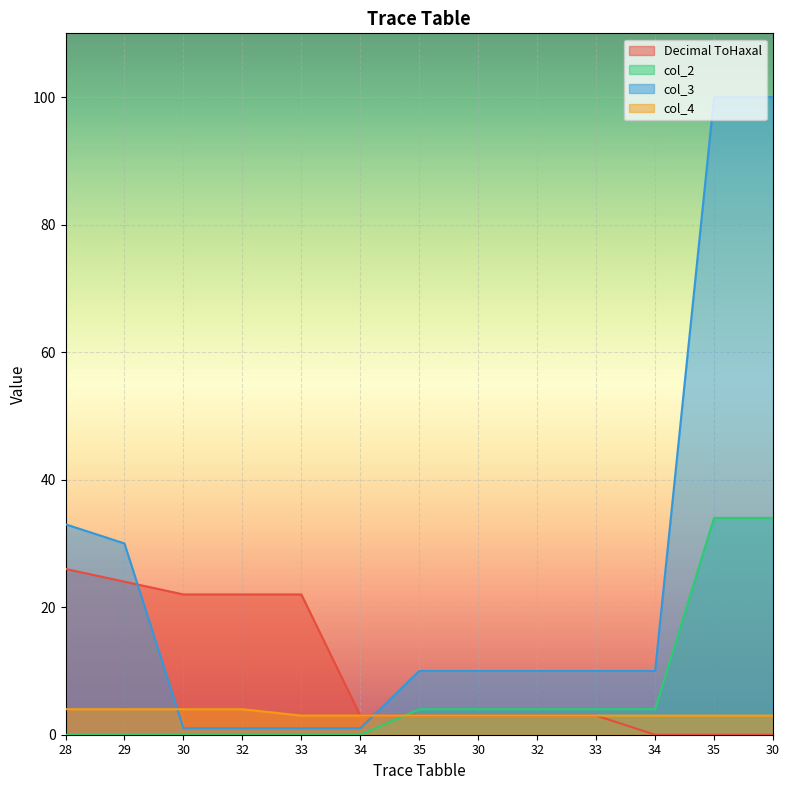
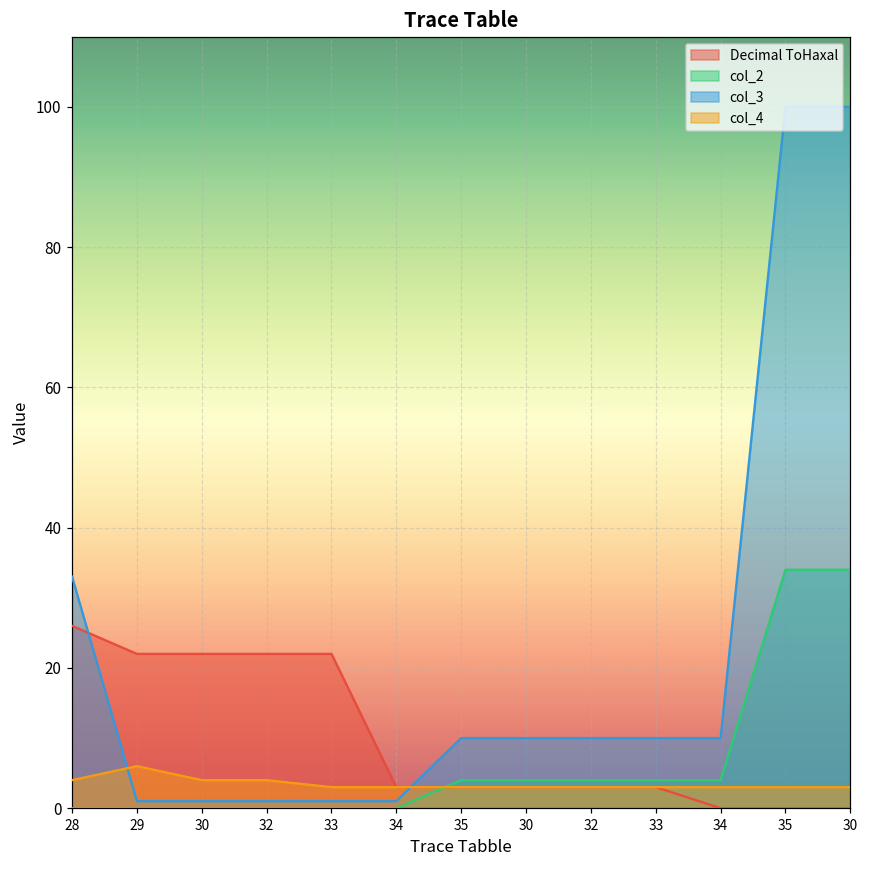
Decimal ToHaxal, 29: 24 -> 22
col_3, 29: 30 -> 1
col_4, 29: 4 -> 6
